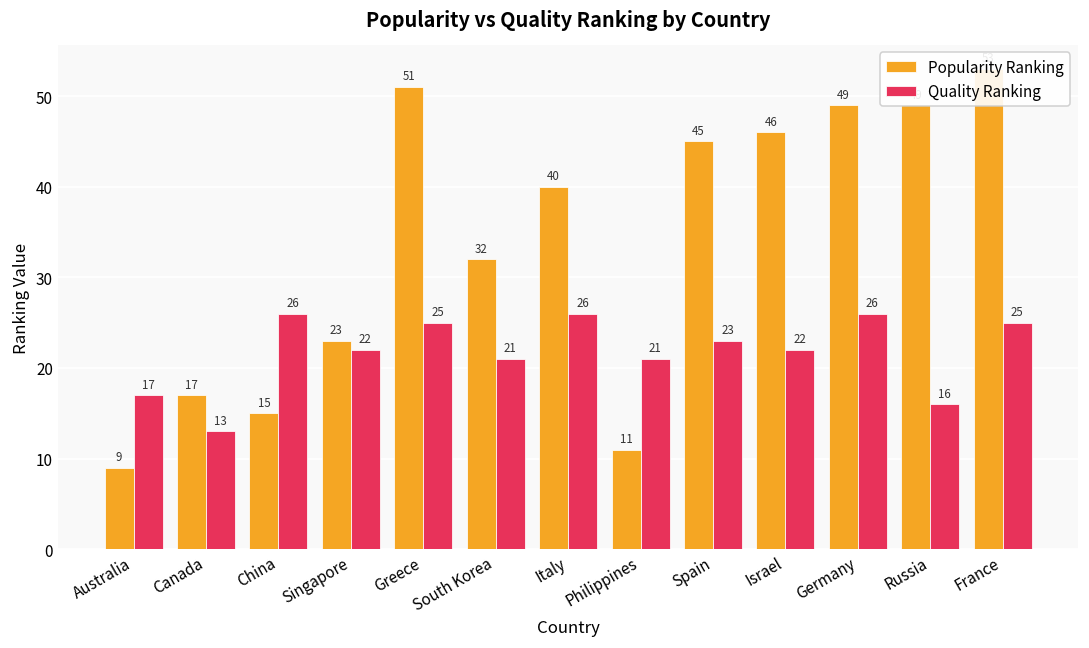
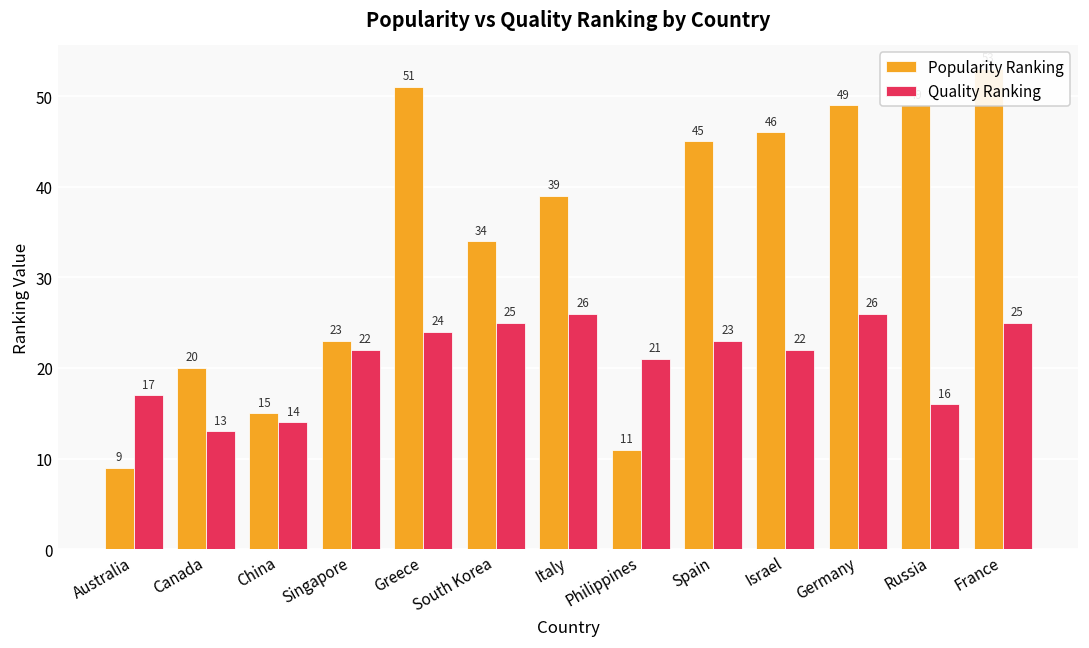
Popularity Ranking, Canada: 17 -> 20
Quality Ranking, China: 26 -> 14
Quality Ranking, Greece: 25 -> 24
Popularity Ranking, South Korea: 32 -> 34
Quality Ranking, South Korea: 21 -> 25
Popularity Ranking, Italy: 40 -> 39
